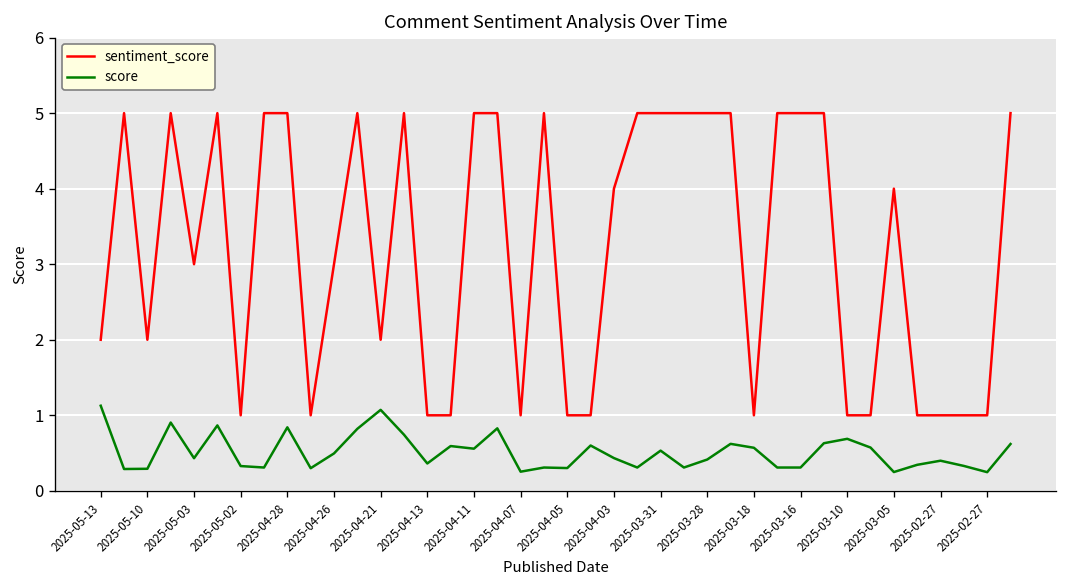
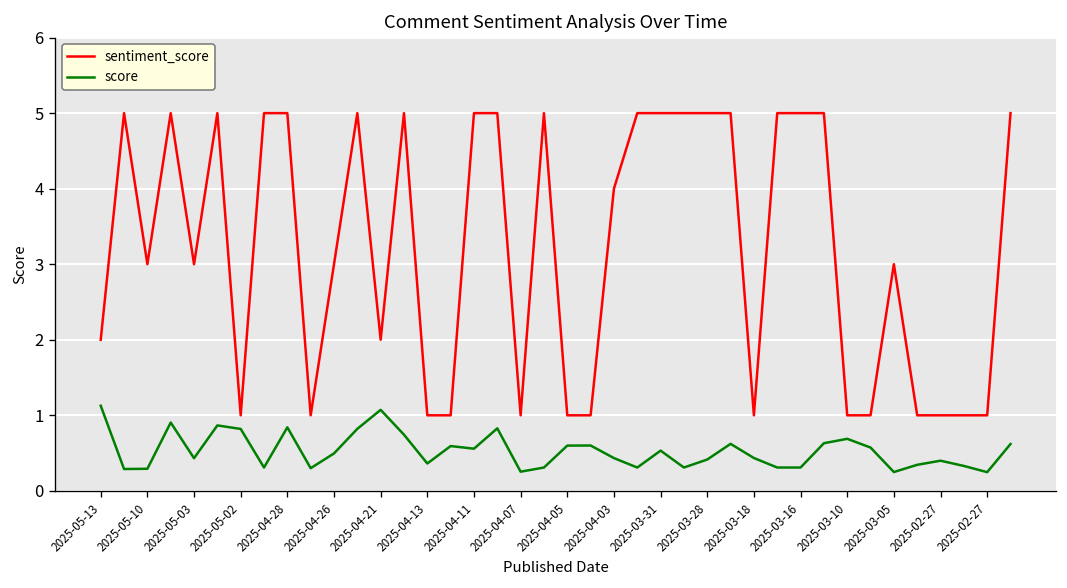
sentiment_score, 2025-05-10: 2 -> 3
score, 2025-05-02: 0.3 -> 0.8
score, 2025-04-05: 0.3 -> 0.6
score, 2025-03-18: 0.6 -> 0.4
sentiment_score, 2025-03-05: 4 -> 3
